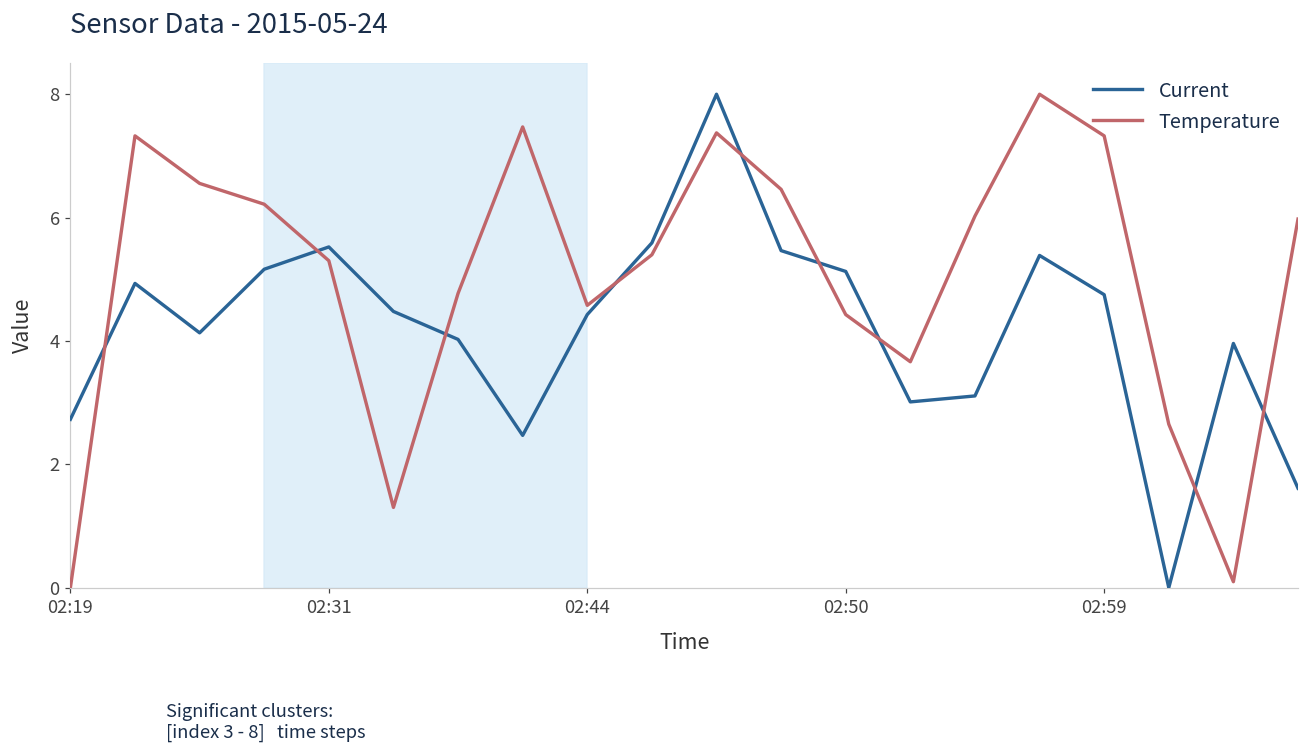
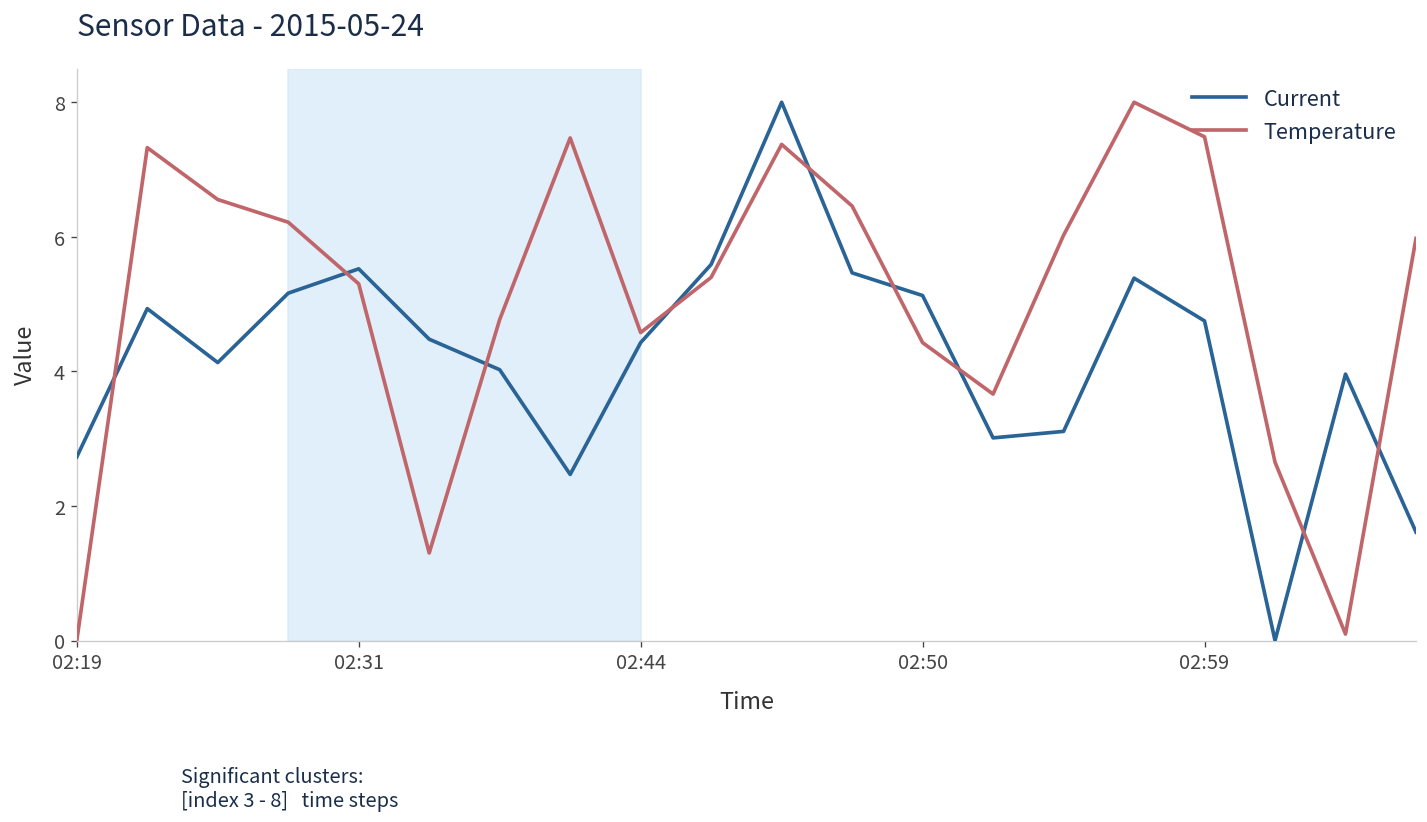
Temperature, 02:59: 7.3 -> 7.5
